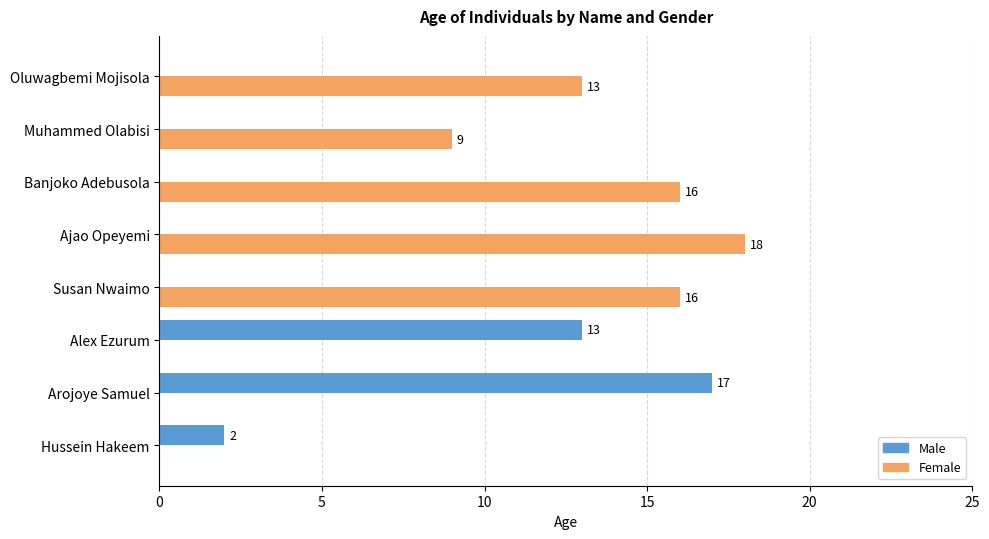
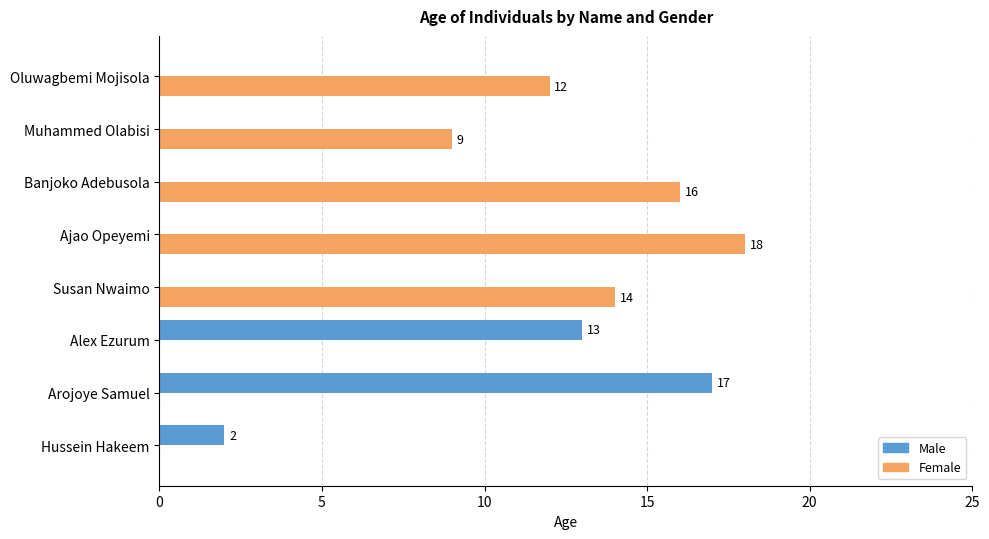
Female, Oluwagbemi Mojisola: 13 -> 12
Female, Susan Nwaimo: 16 -> 14
